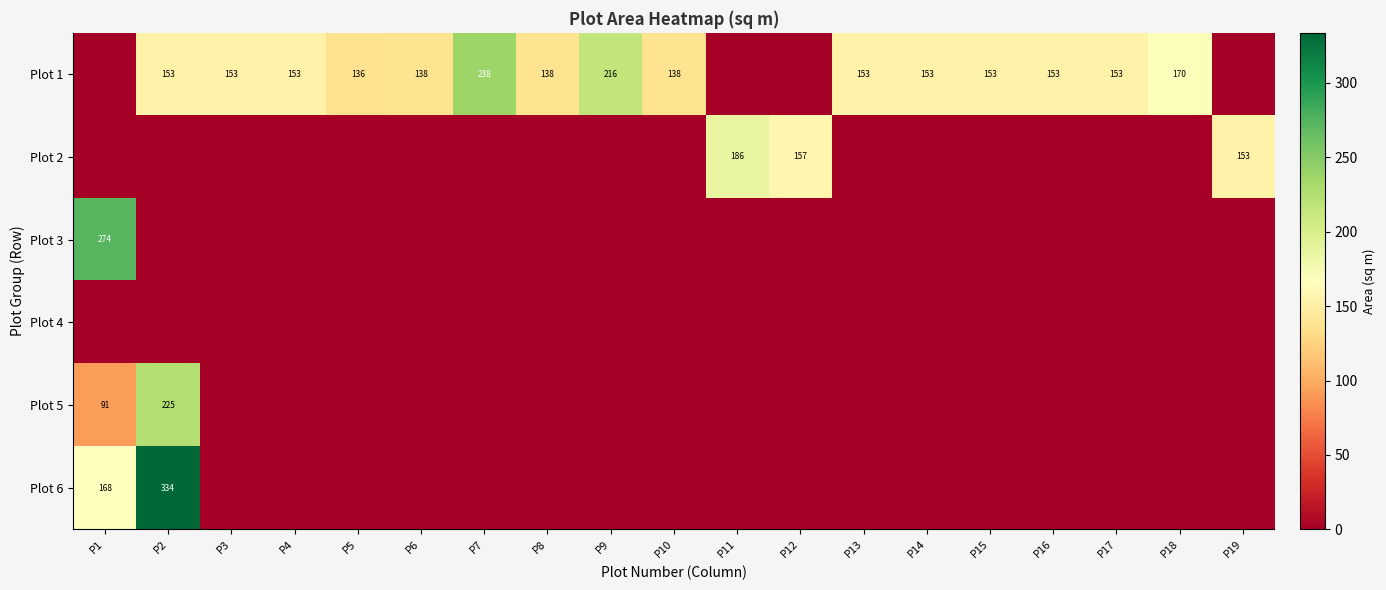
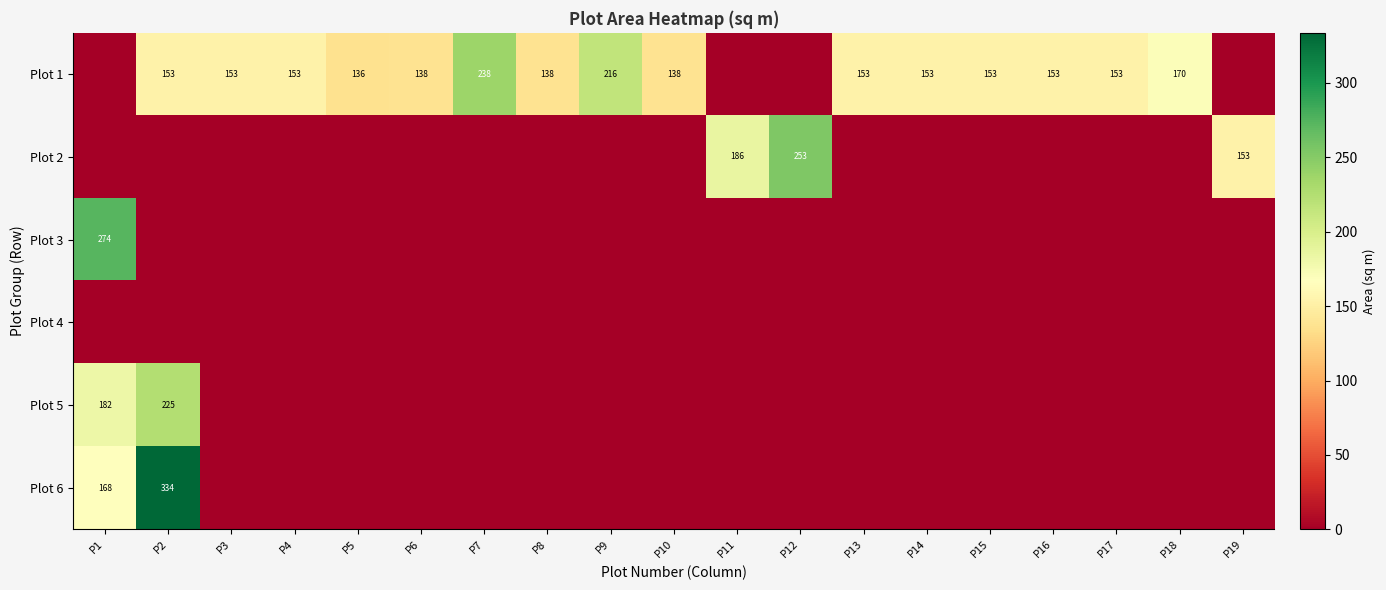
Plot 2, P12: 157 -> 253
Plot 5, P1: 91 -> 182
